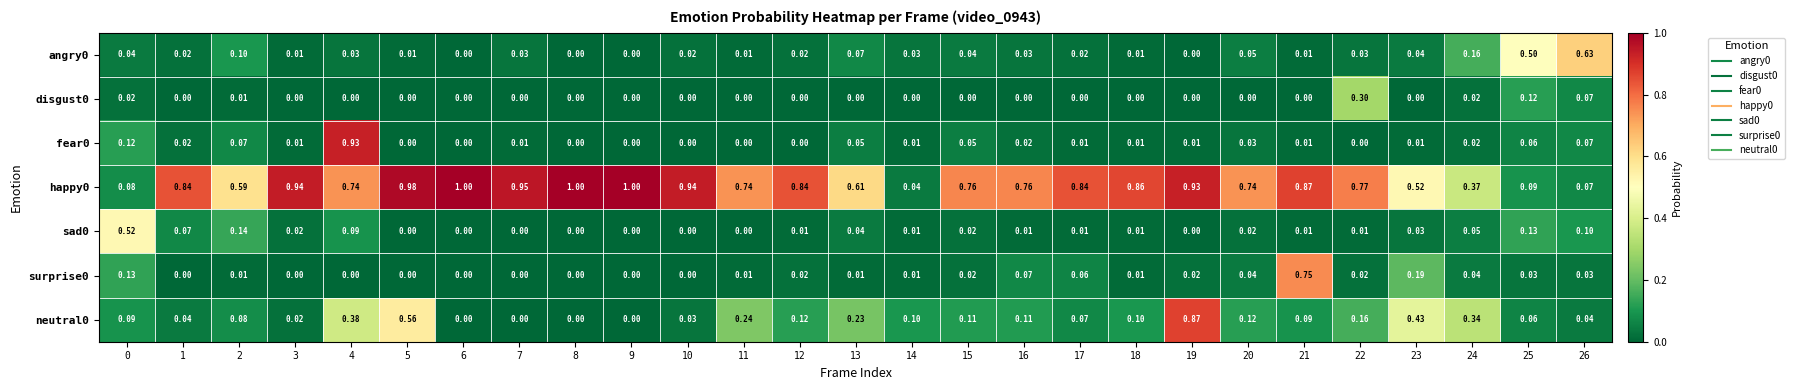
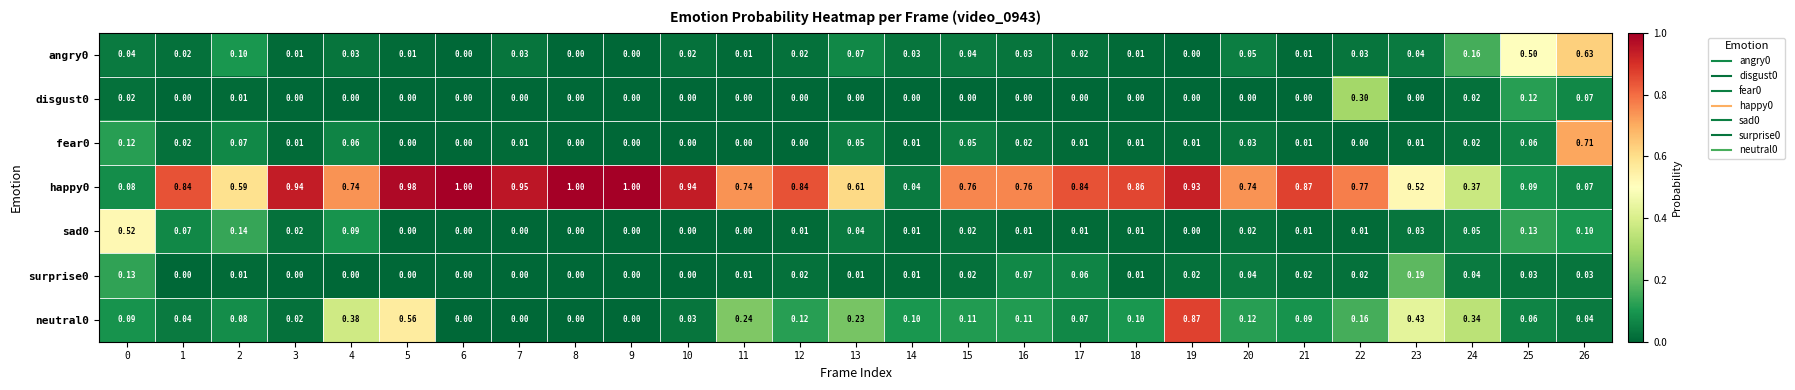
fear0, 4: 0.93 -> 0.06
fear0, 26: 0.07 -> 0.71
surprise0, 21: 0.75 -> 0.02
